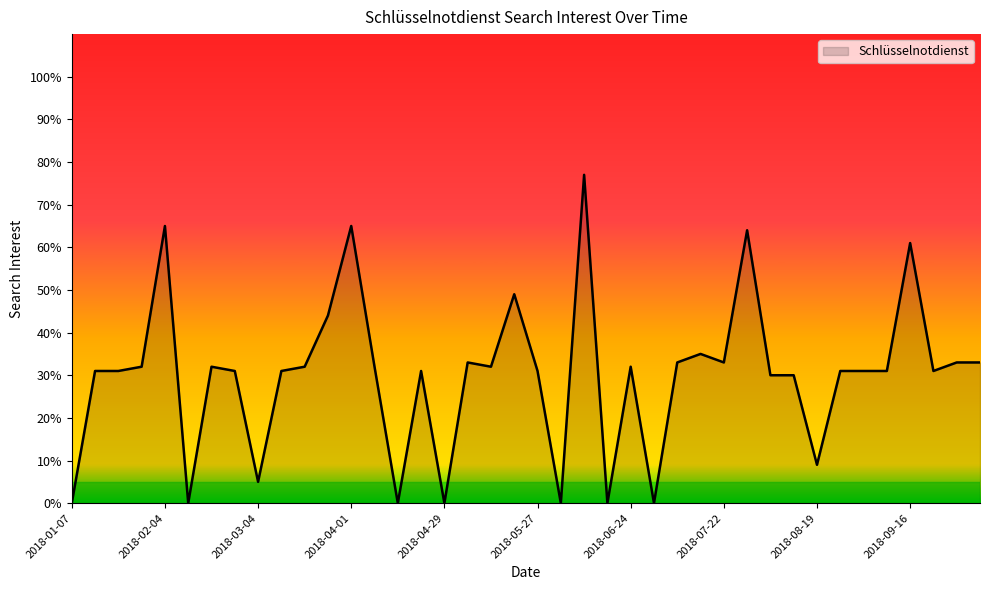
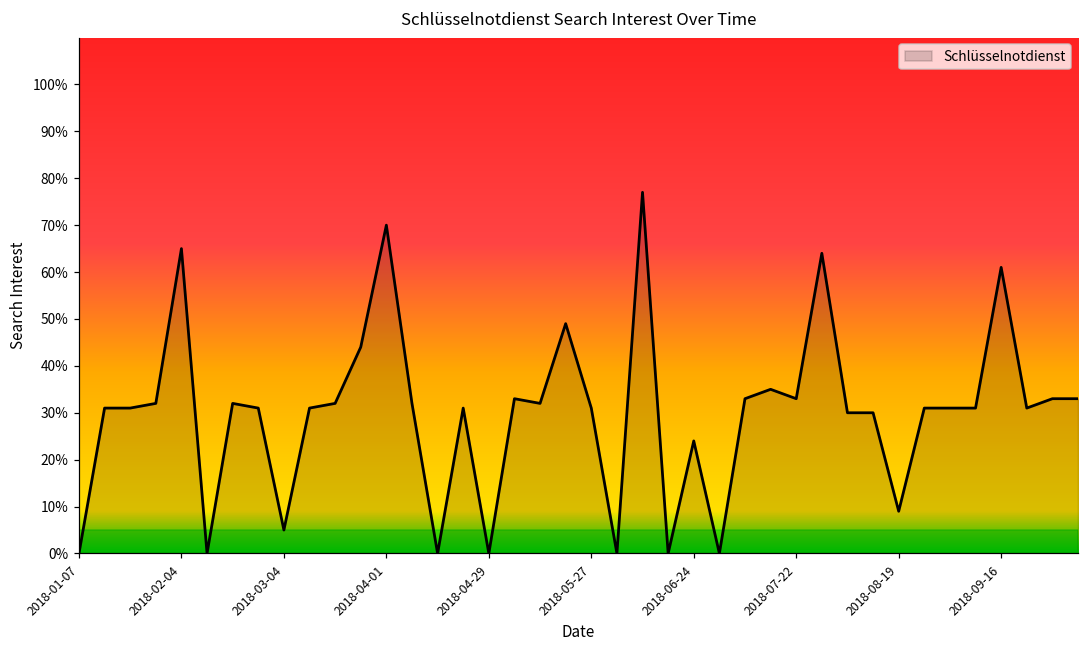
2018-04-01: 65% -> 70%
2018-06-24: 32% -> 24%
